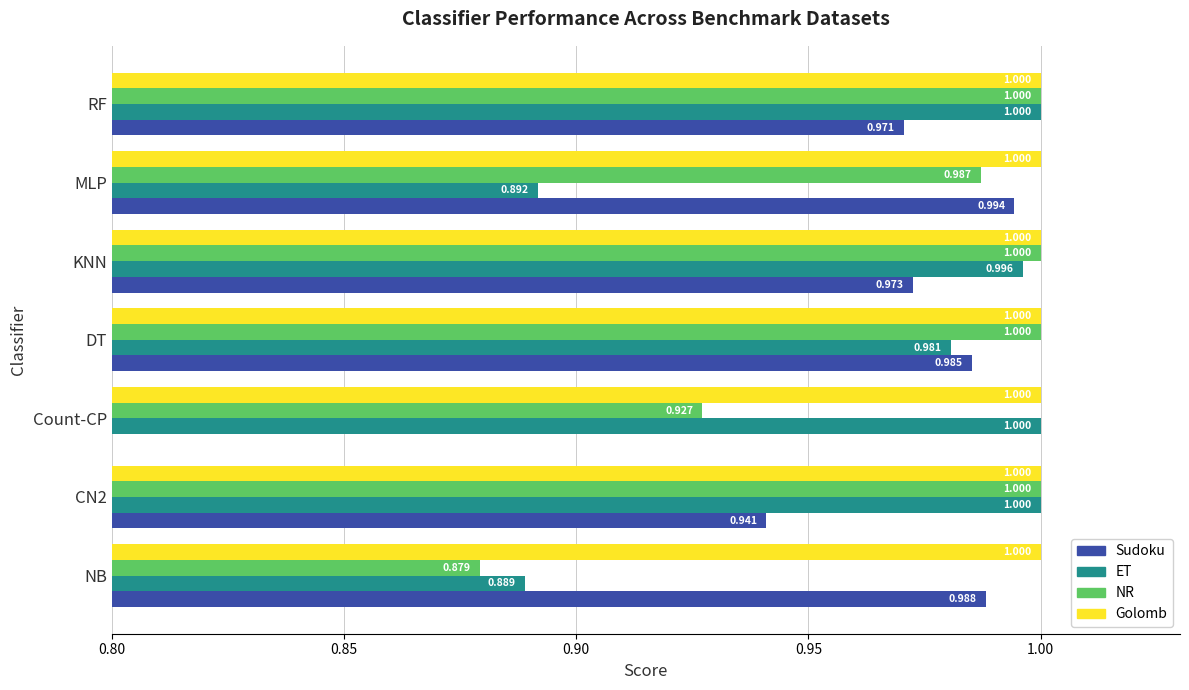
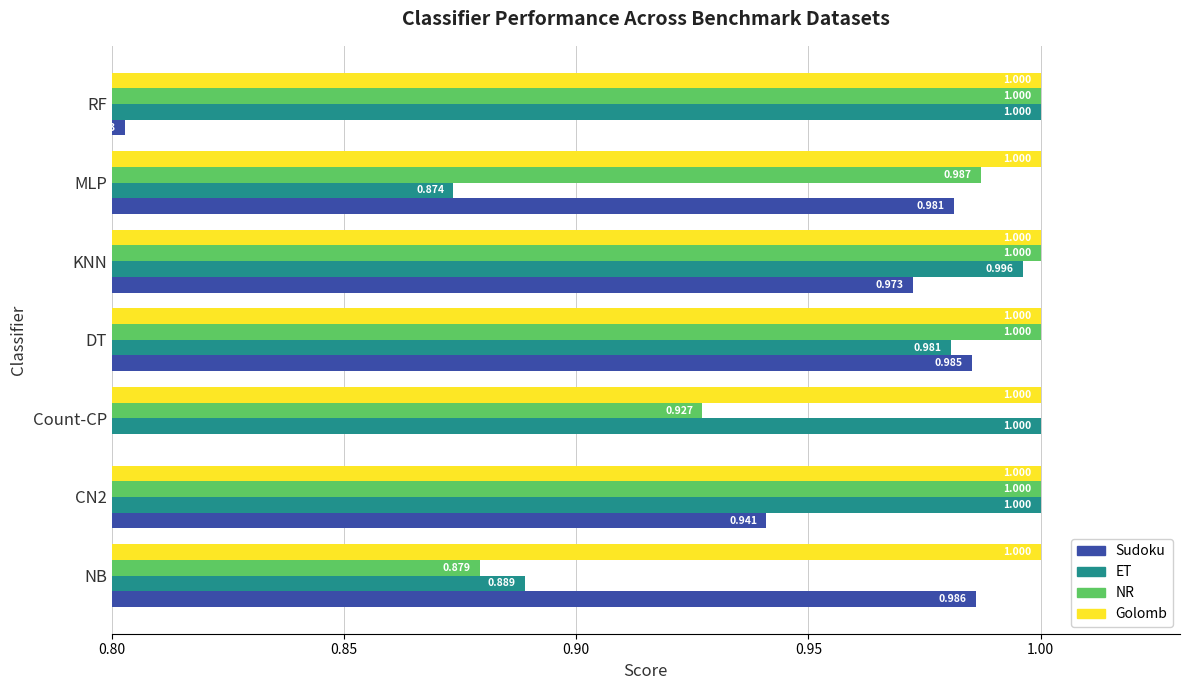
Sudoku, RF: 0.971 -> 0.803
ET, MLP: 0.892 -> 0.874
Sudoku, MLP: 0.994 -> 0.981
Sudoku, NB: 0.988 -> 0.986
